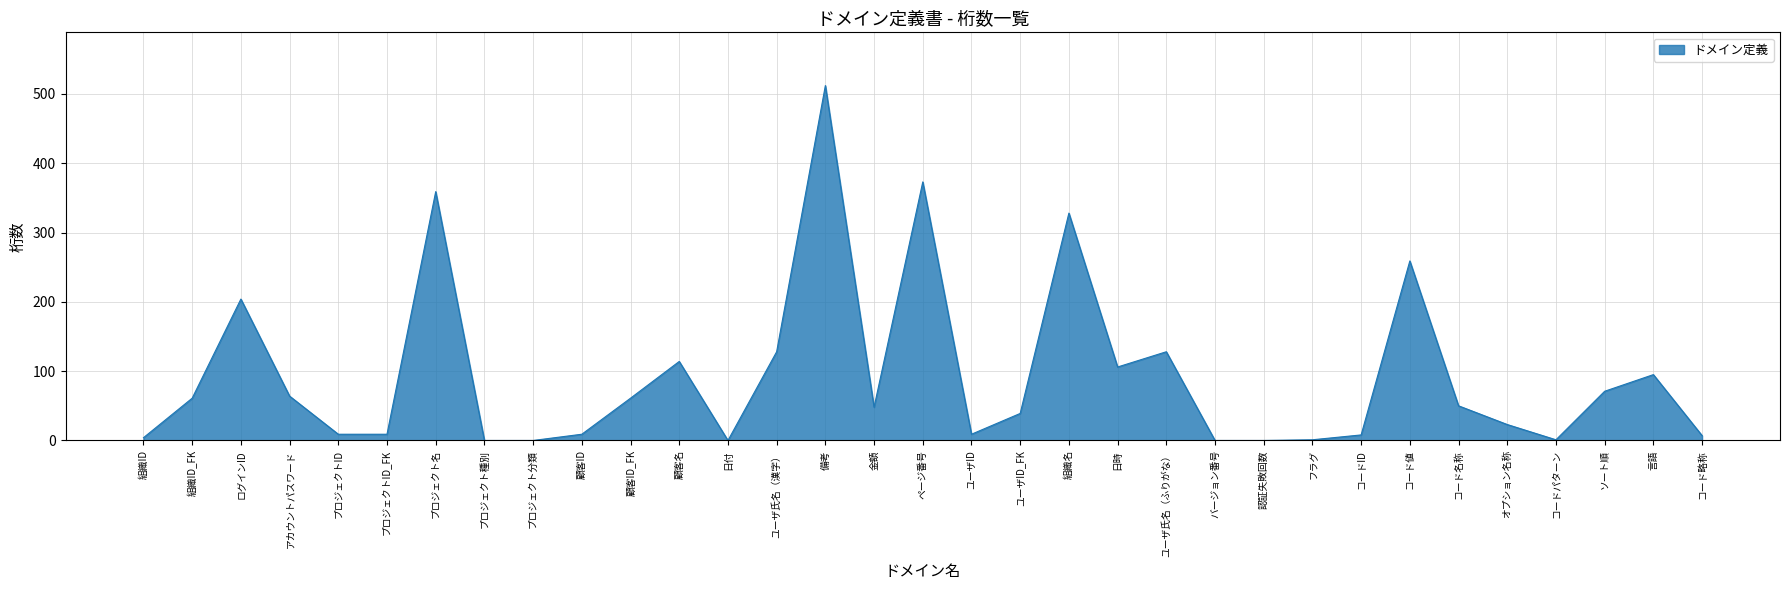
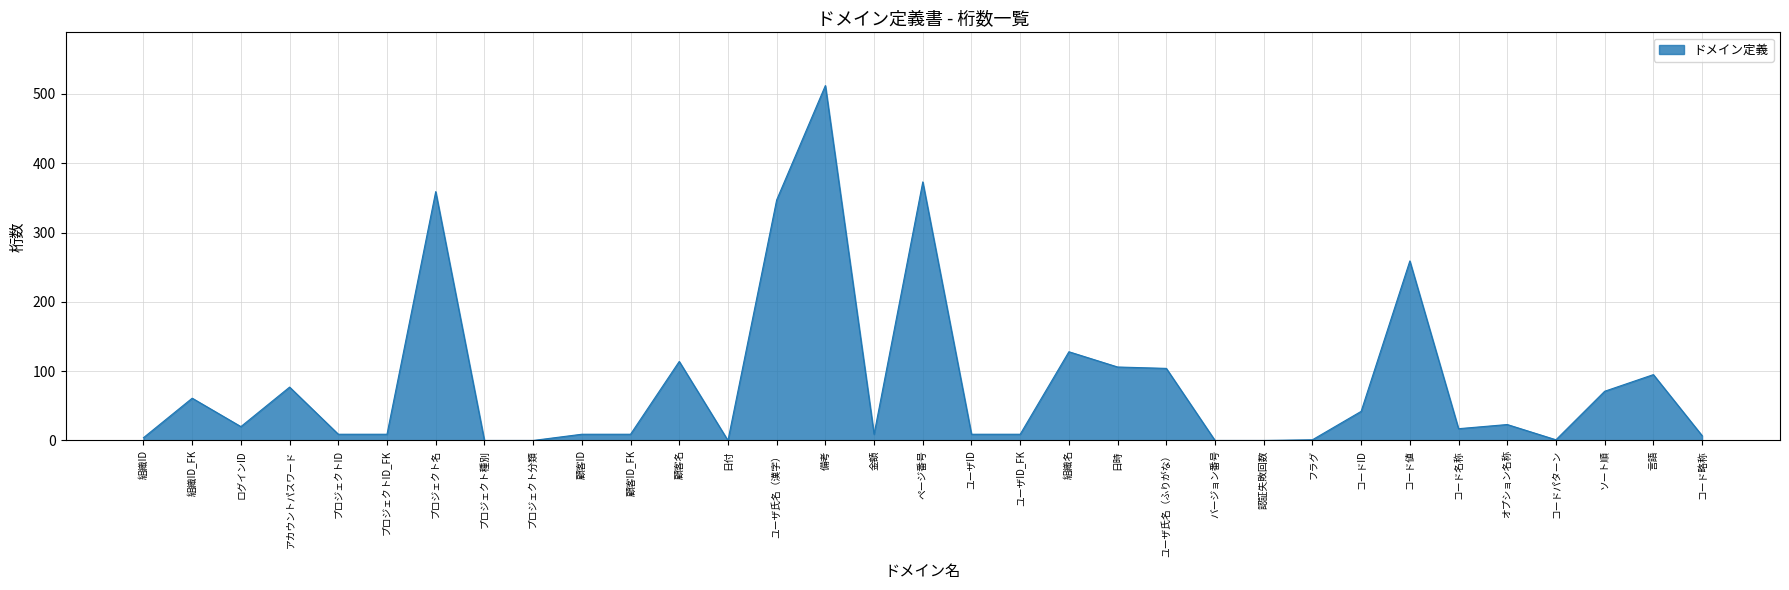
ログインID: 200 -> 20
アカウントパスワード: 60 -> 80
顧客ID_FK: 60 -> 10
ユーザ氏名（漢字）: 130 -> 350
金額: 50 -> 10
ユーザID_FK: 40 -> 10
組織名: 330 -> 130
ユーザ氏名（ふりがな）: 130 -> 100
コードID: 10 -> 40
コード名称: 50 -> 20
